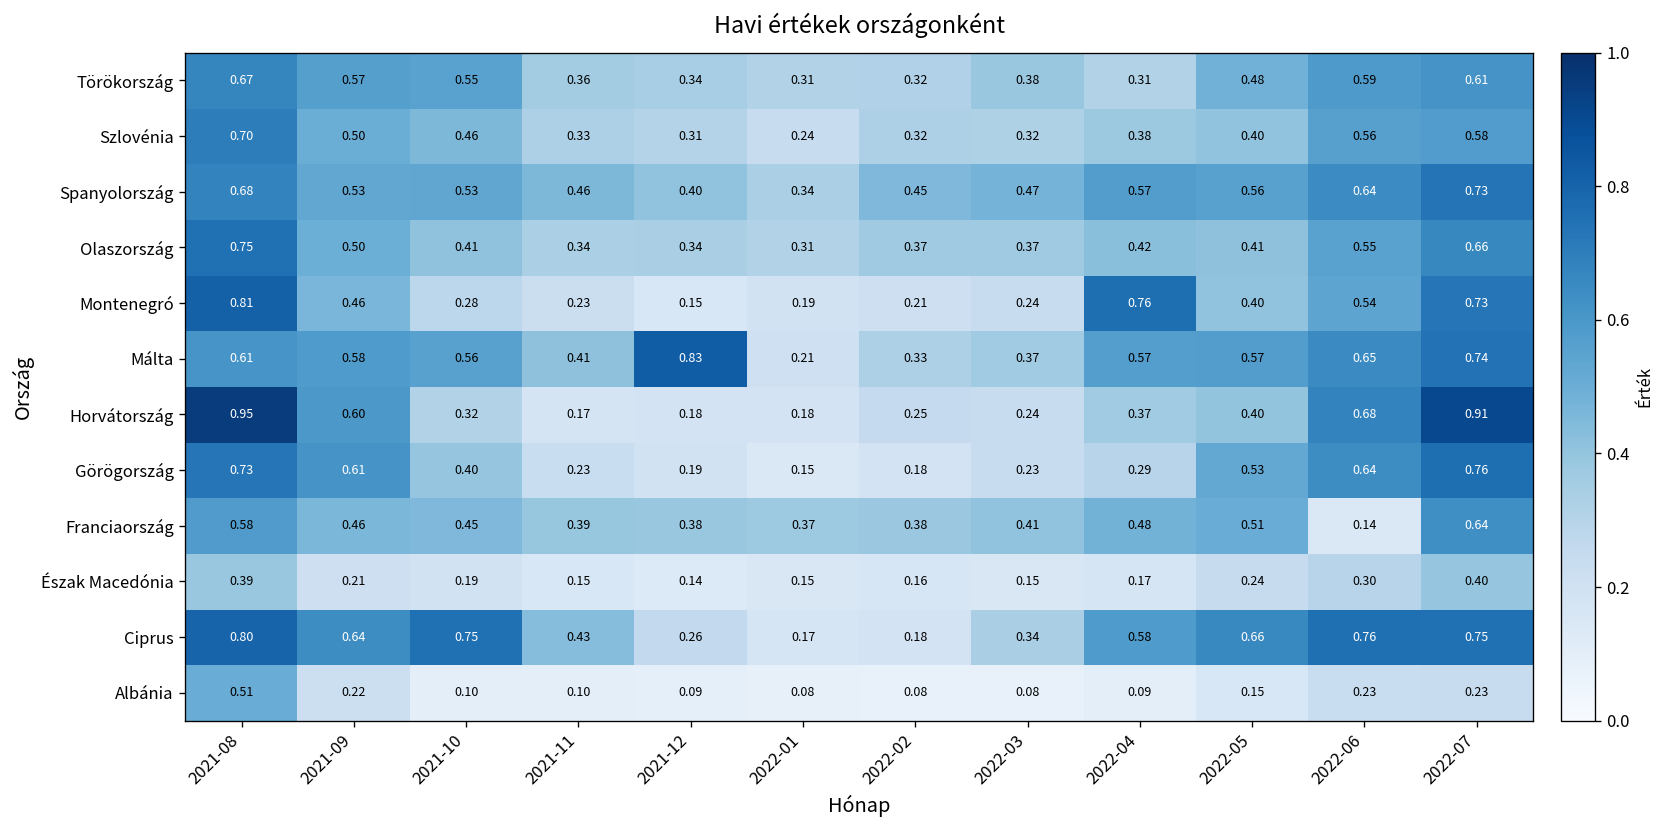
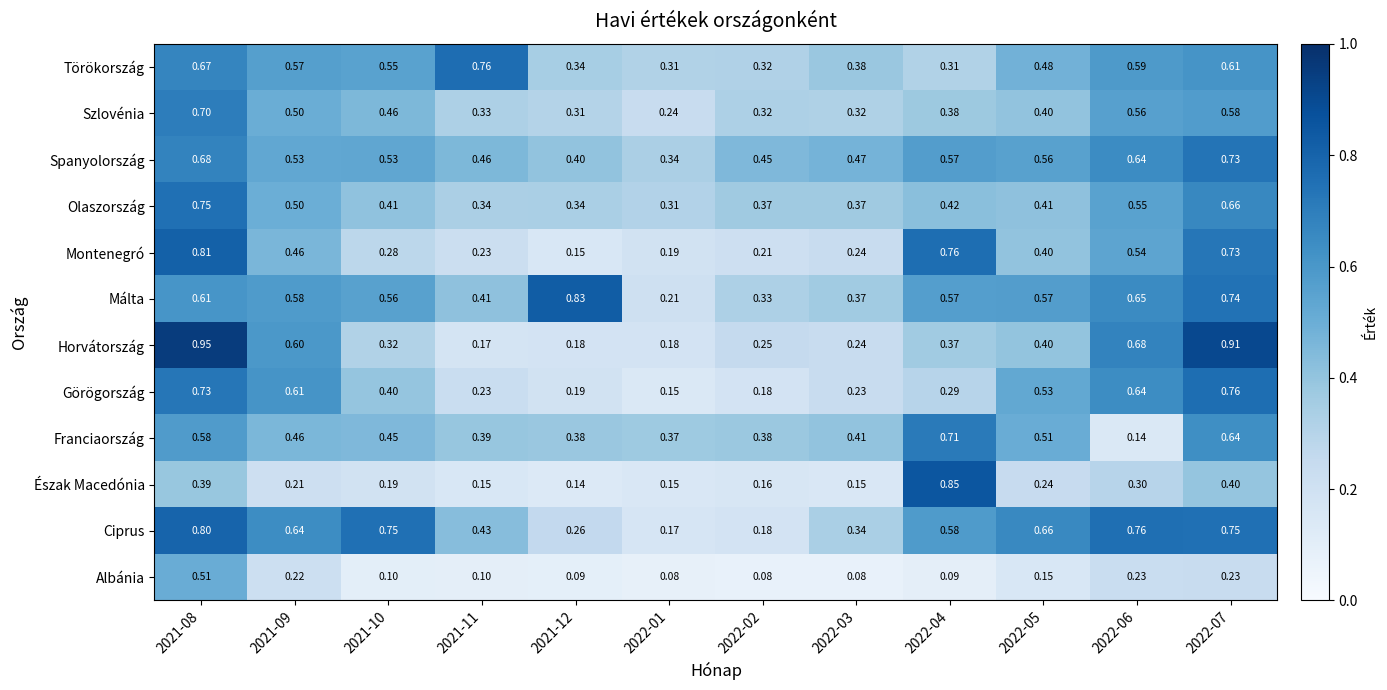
Törökország, 2021-11: 0.36 -> 0.76
Franciaország, 2022-04: 0.48 -> 0.71
Észak Macedónia, 2022-04: 0.17 -> 0.85
